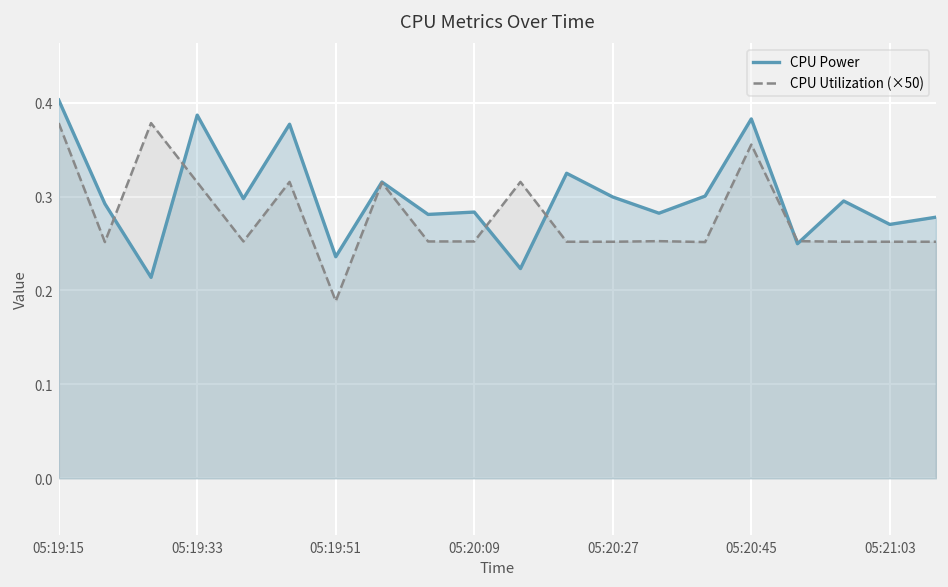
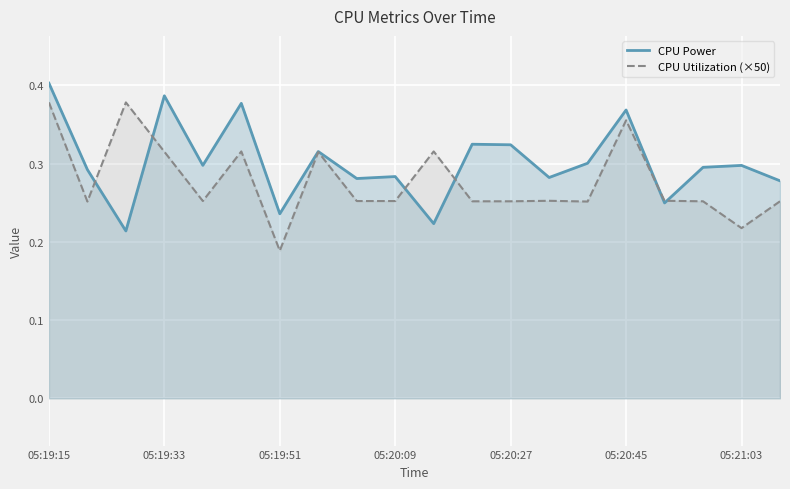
CPU Power, 05:20:27: 0.30 -> 0.32
CPU Power, 05:20:45: 0.38 -> 0.37
CPU Power, 05:21:03: 0.27 -> 0.30
CPU Utilization (×50), 05:21:03: 0.25 -> 0.22
